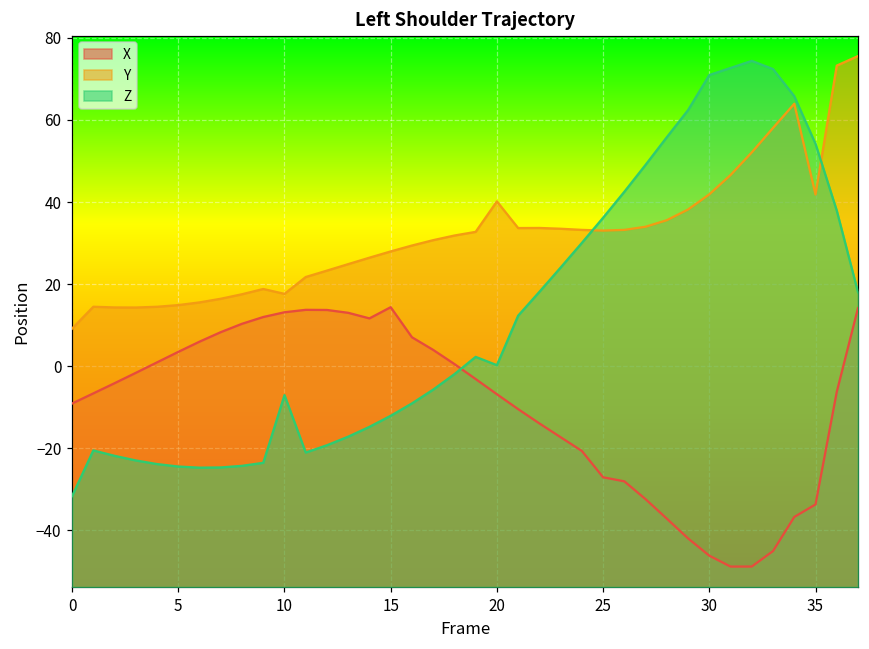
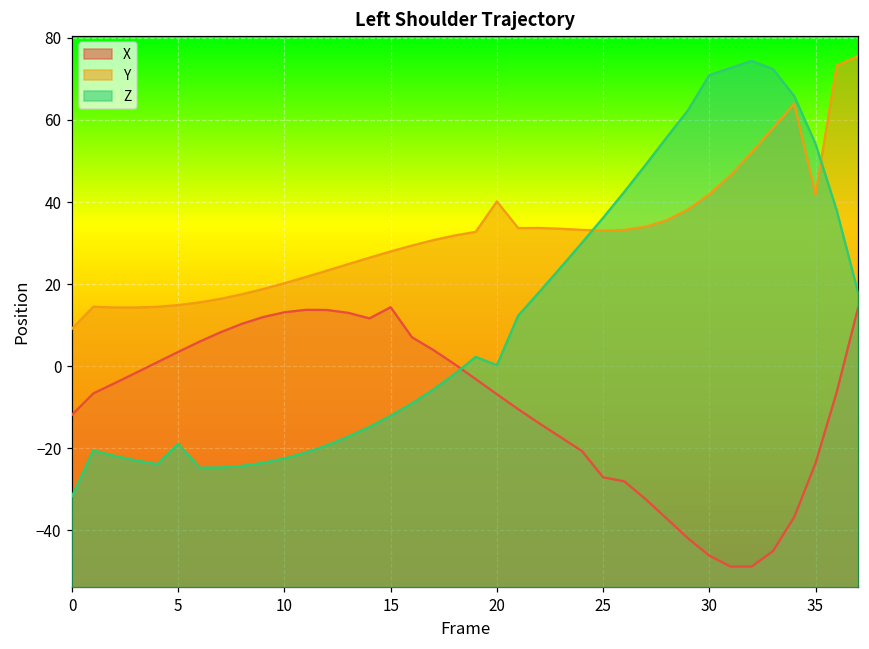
X, 0: -9 -> -12
Z, 5: -24 -> -19
Y, 10: 18 -> 20
Z, 10: -7 -> -23
X, 35: -34 -> -24
